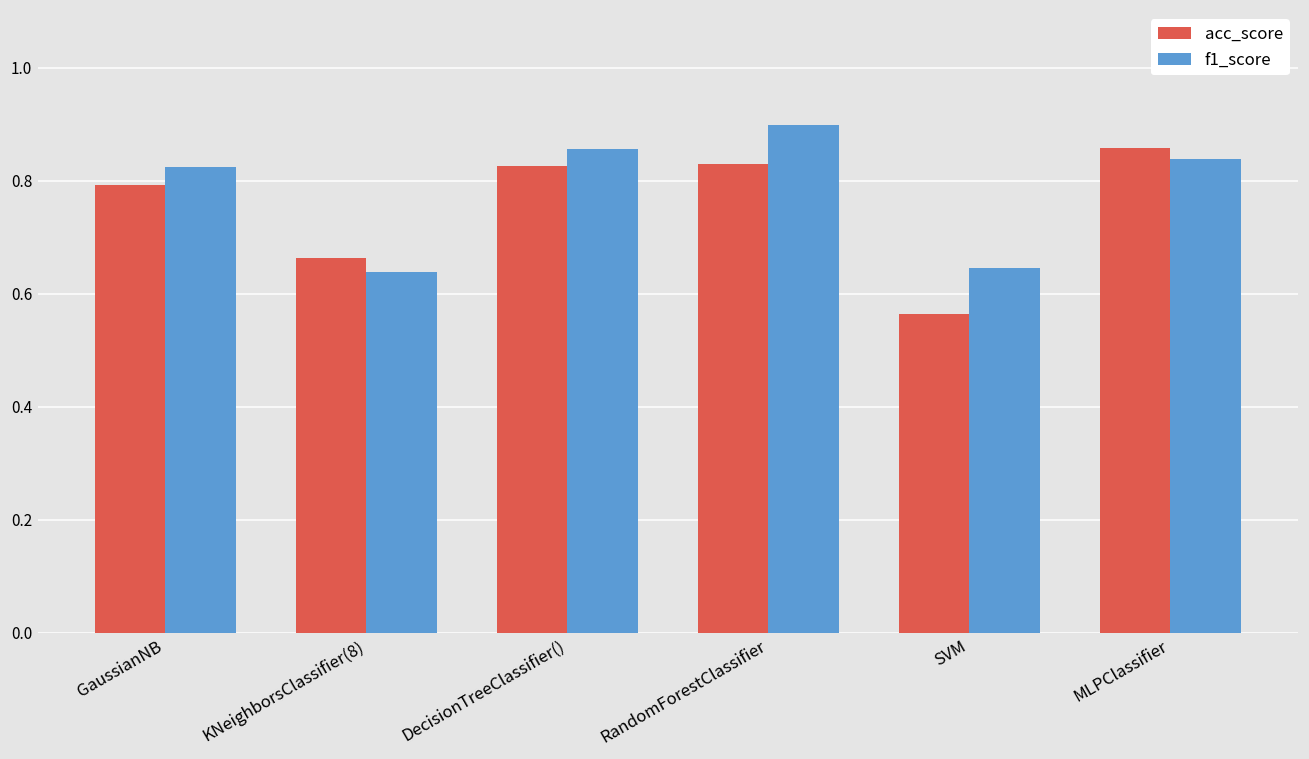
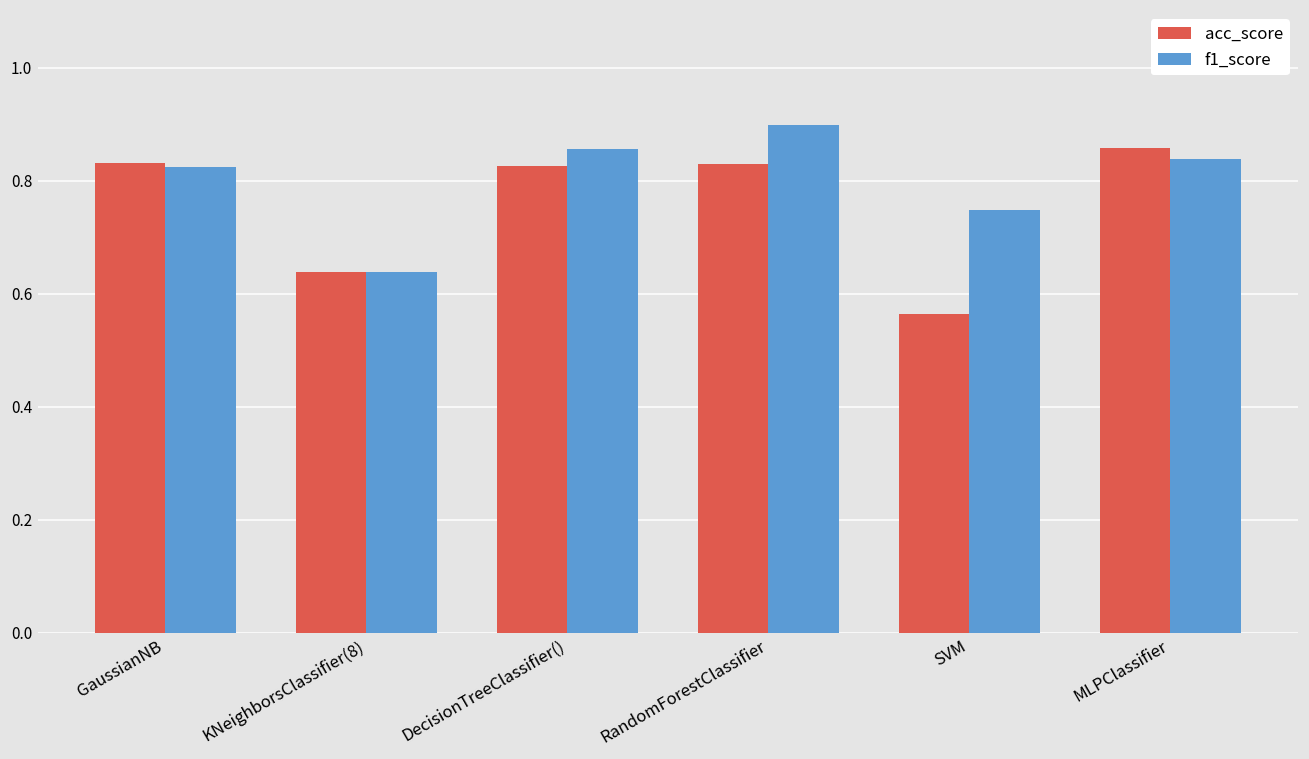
acc_score, GaussianNB: 0.79 -> 0.83
acc_score, KNeighborsClassifier(8): 0.66 -> 0.64
f1_score, SVM: 0.65 -> 0.75
